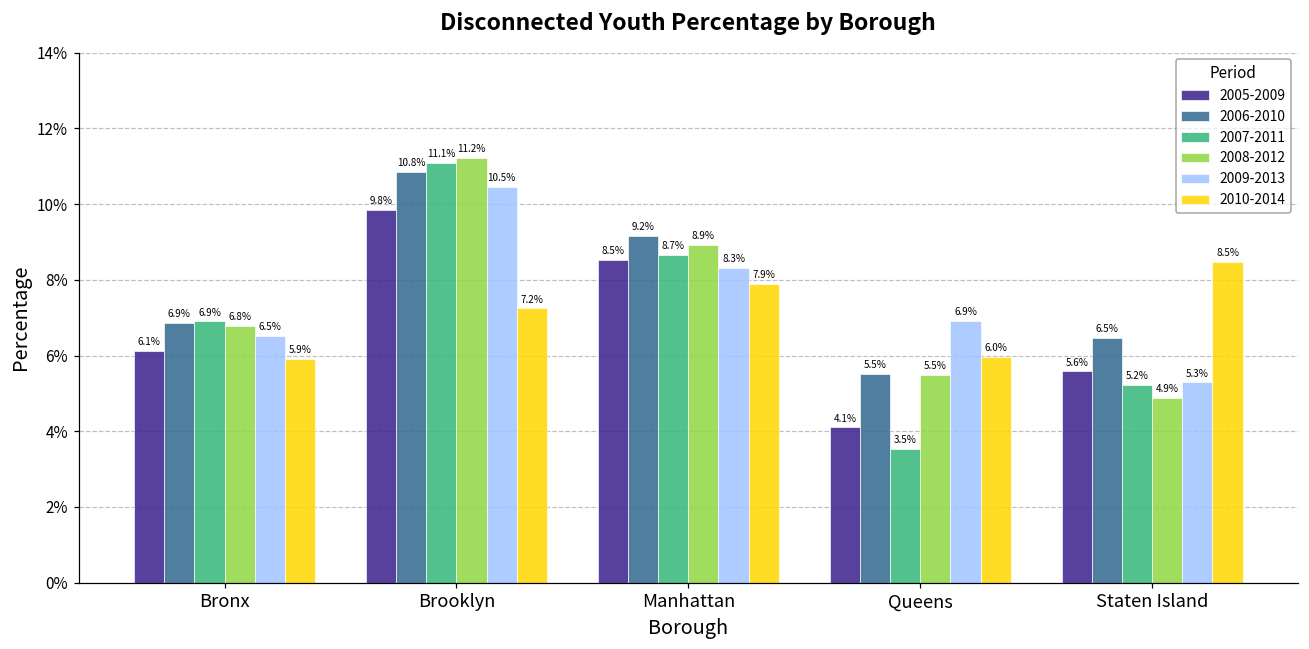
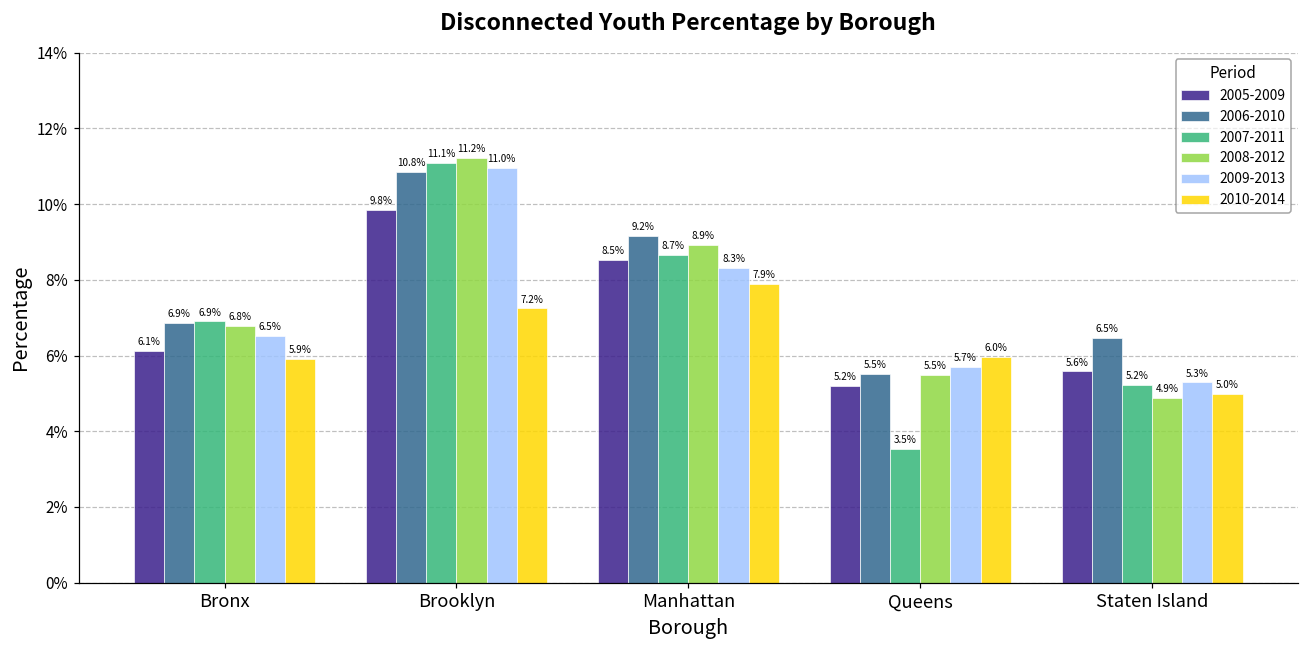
2009-2013, Brooklyn: 10.5% -> 11.0%
2005-2009, Queens: 4.1% -> 5.2%
2009-2013, Queens: 6.9% -> 5.7%
2010-2014, Staten Island: 8.5% -> 5.0%
